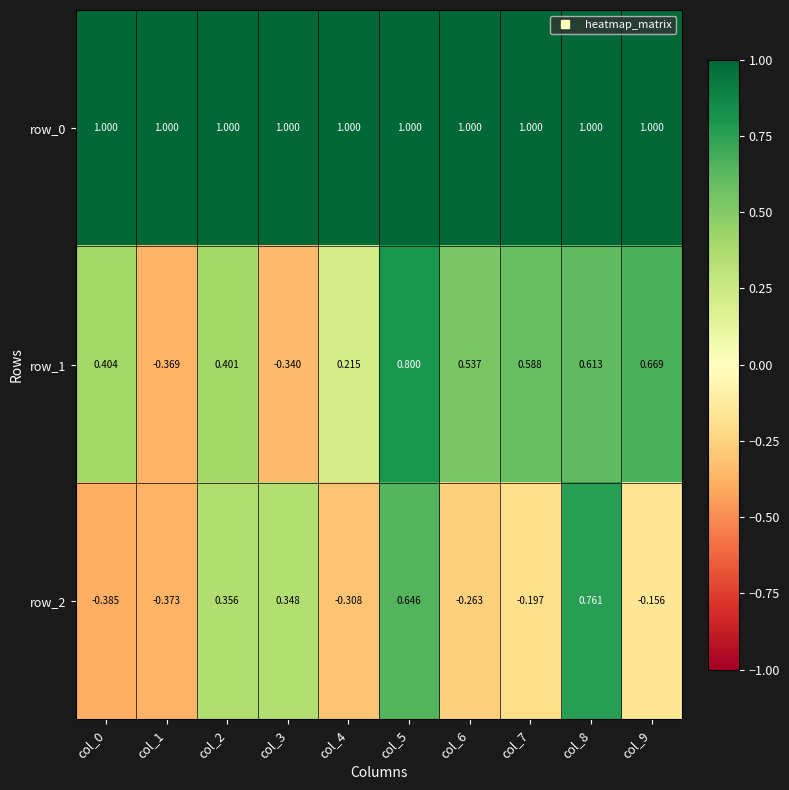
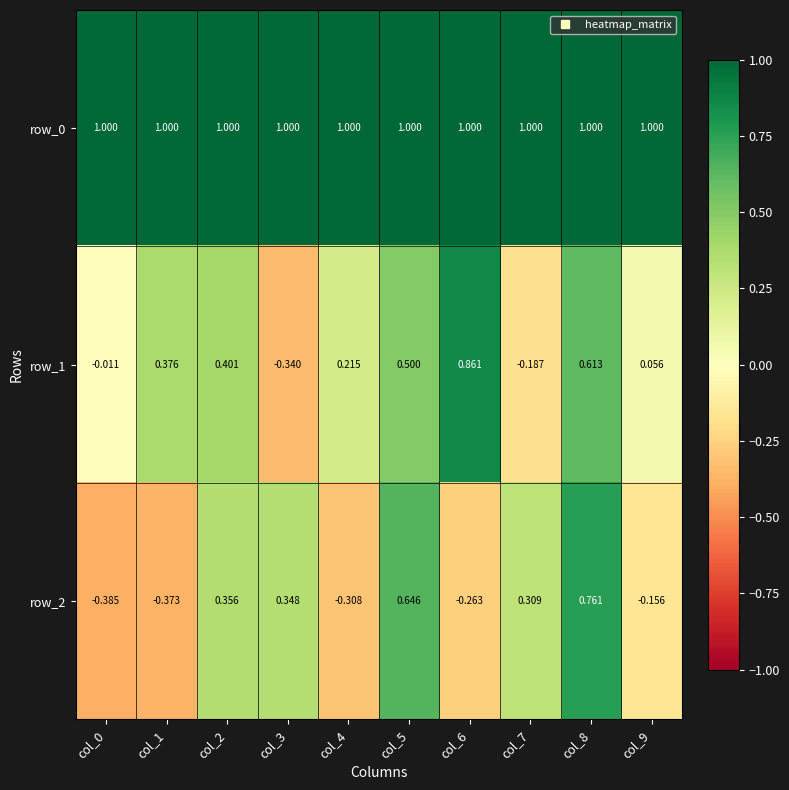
row_1, col_0: 0.404 -> -0.011
row_1, col_1: -0.369 -> 0.376
row_1, col_5: 0.800 -> 0.500
row_1, col_6: 0.537 -> 0.861
row_1, col_7: 0.588 -> -0.187
row_1, col_9: 0.669 -> 0.056
row_2, col_7: -0.197 -> 0.309
